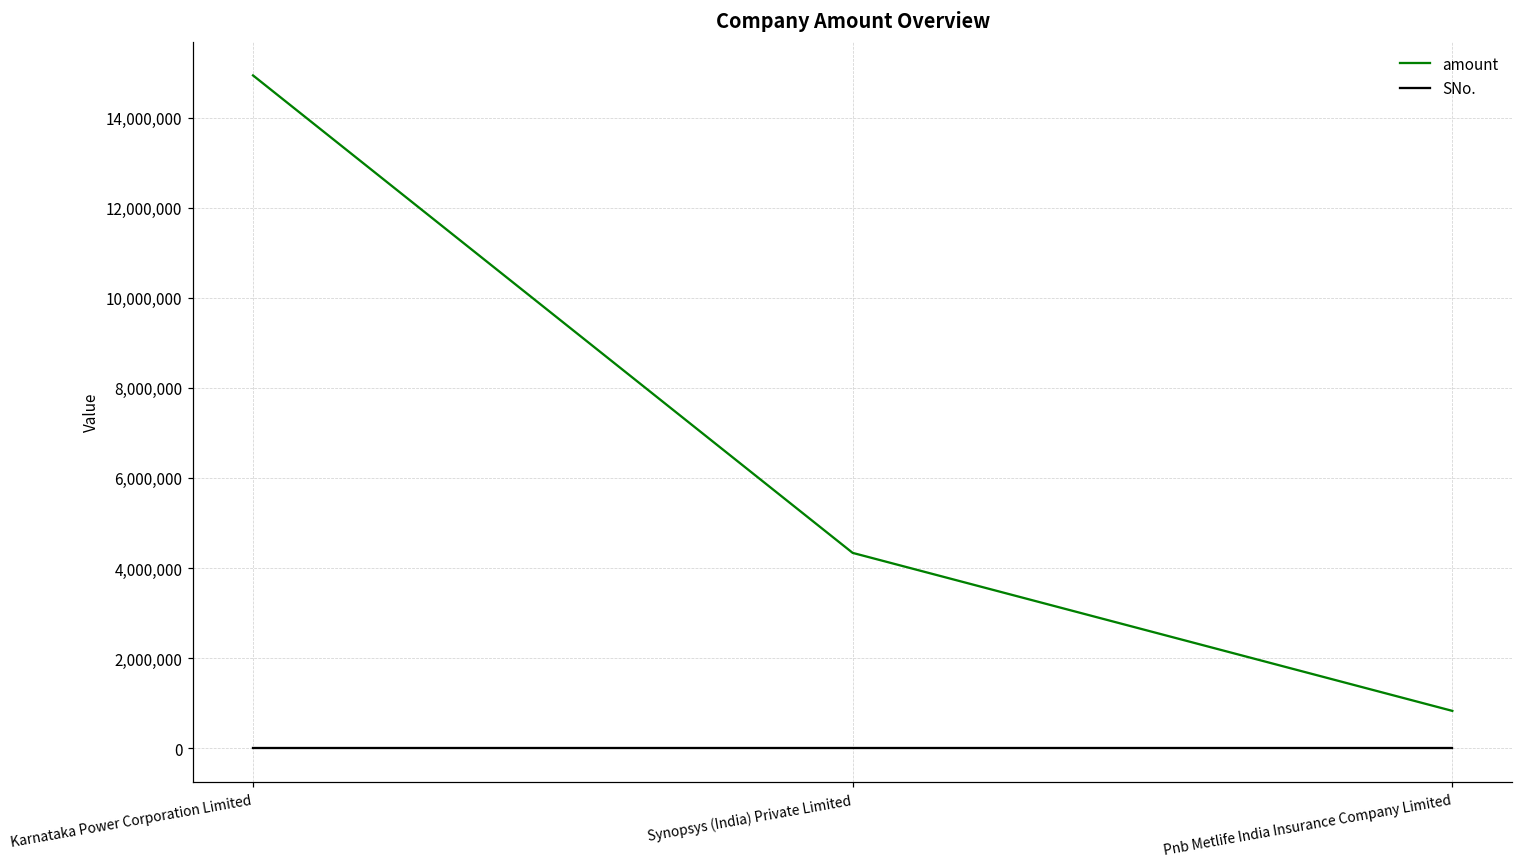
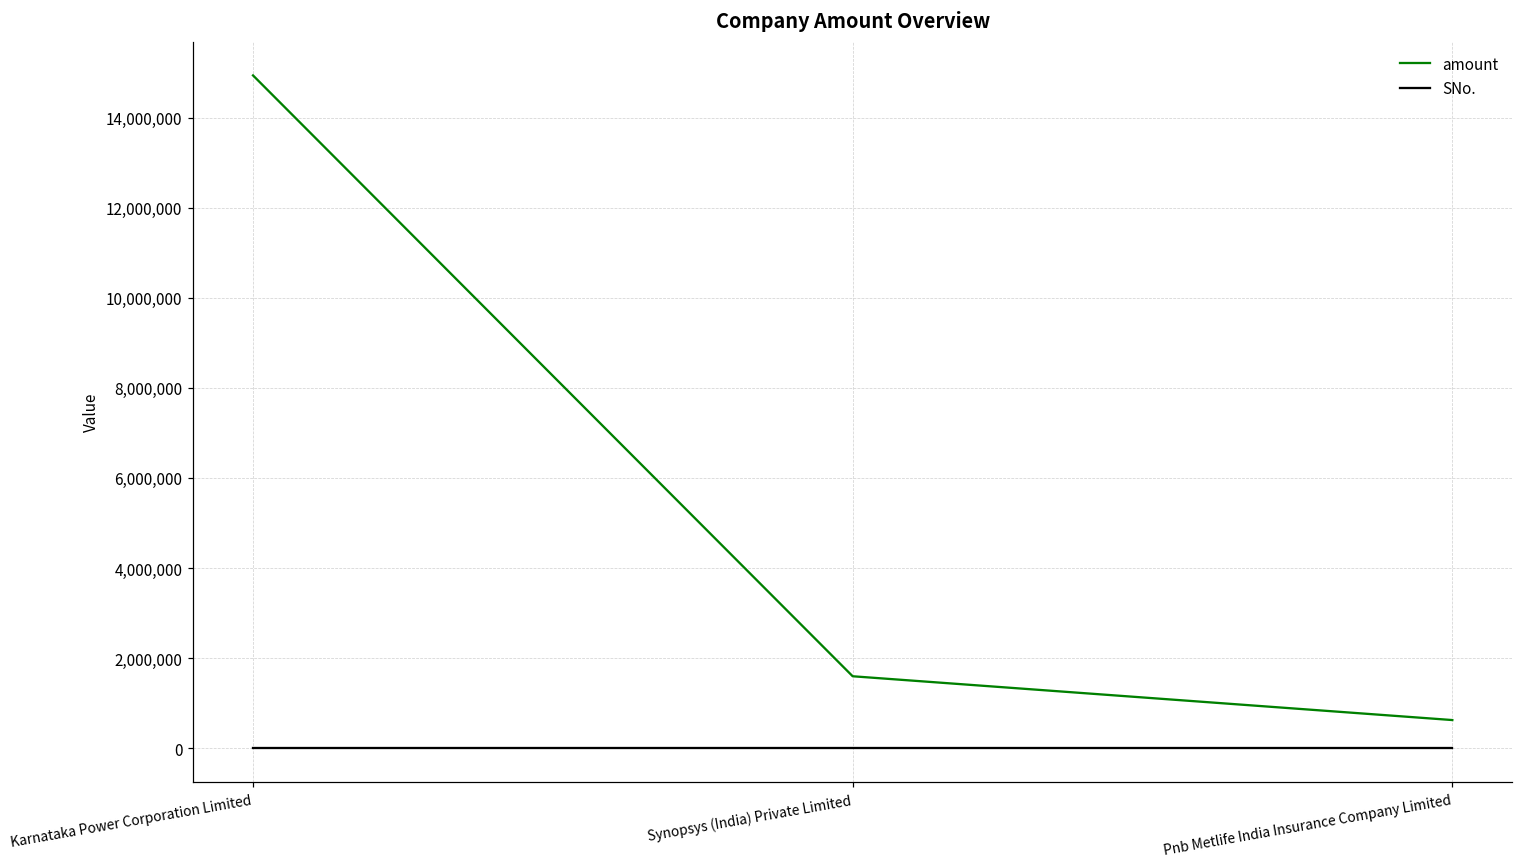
amount, Synopsys (India) Private Limited: 4,300,000 -> 1,600,000
amount, Pnb Metlife India Insurance Company Limited: 800,000 -> 600,000
